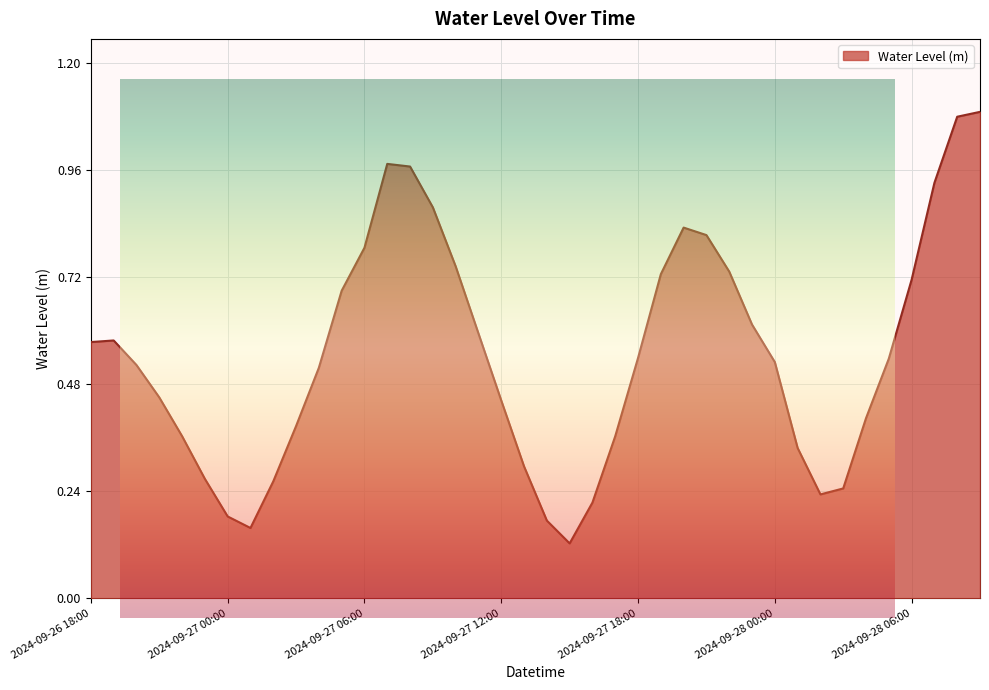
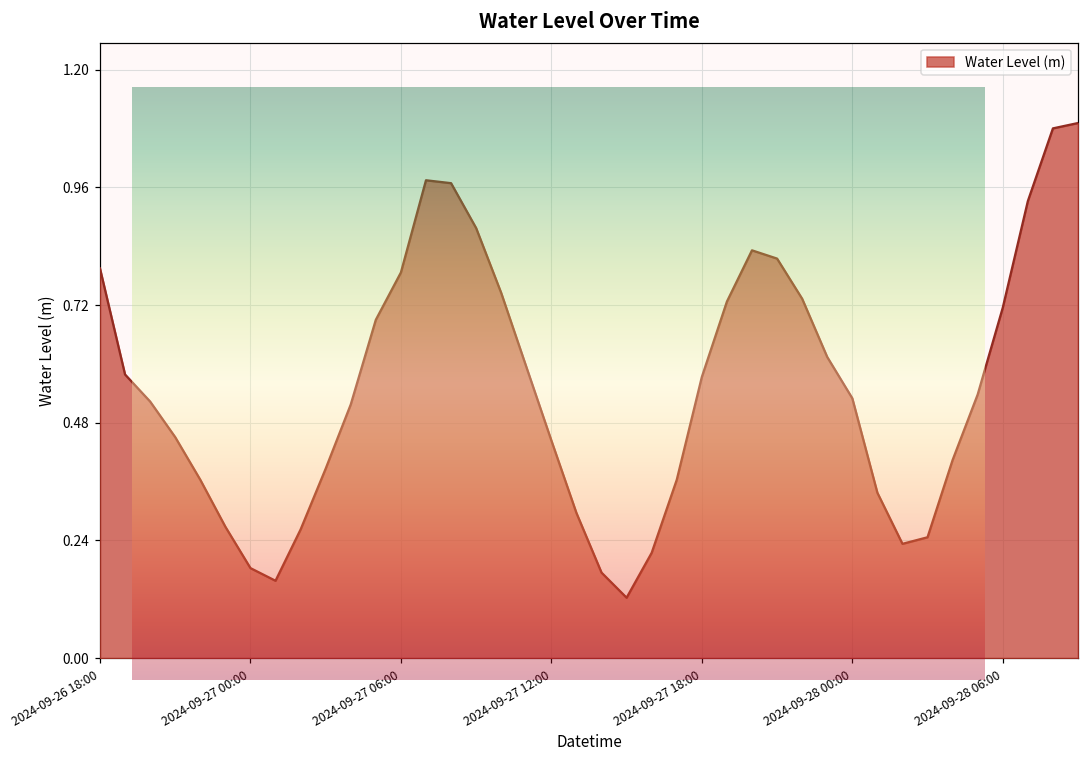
Water Level Over Time, 2024-09-26 18:00: 0.57 -> 0.79
Water Level Over Time, 2024-09-27 18:00: 0.54 -> 0.57
